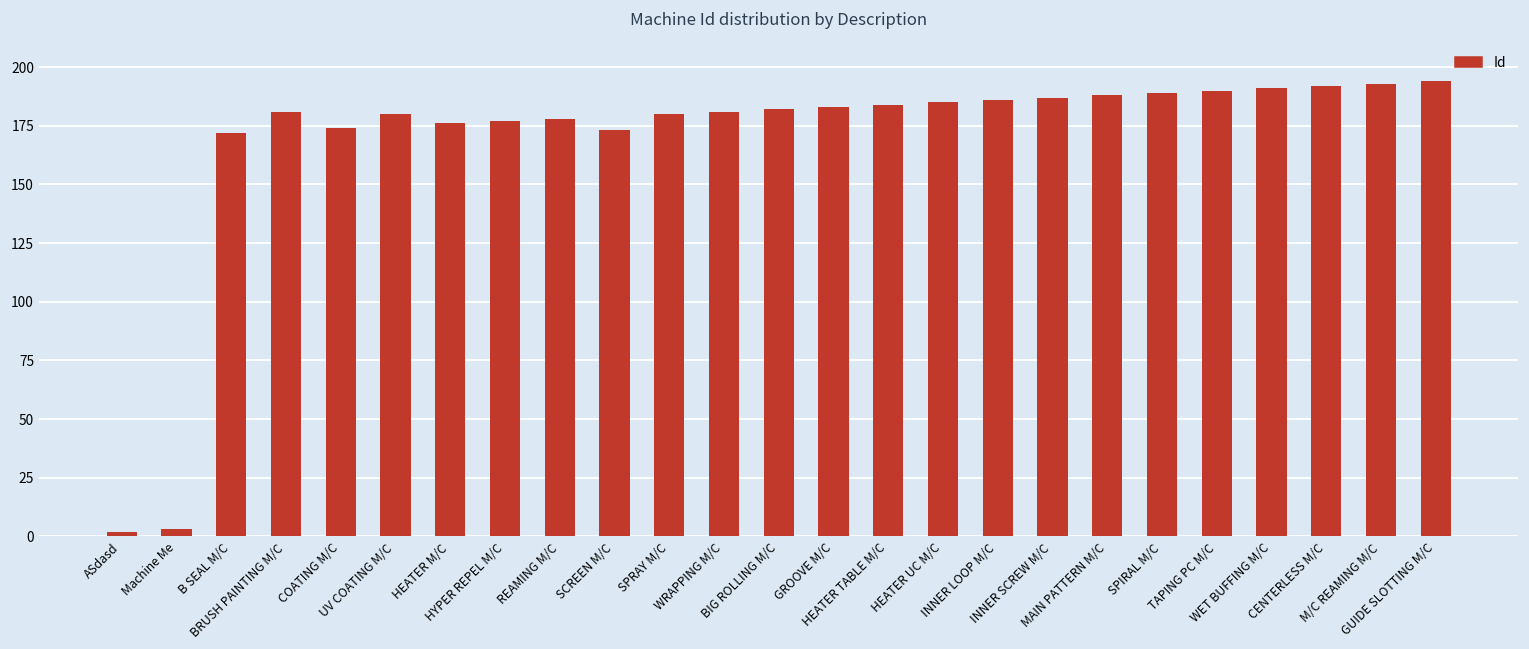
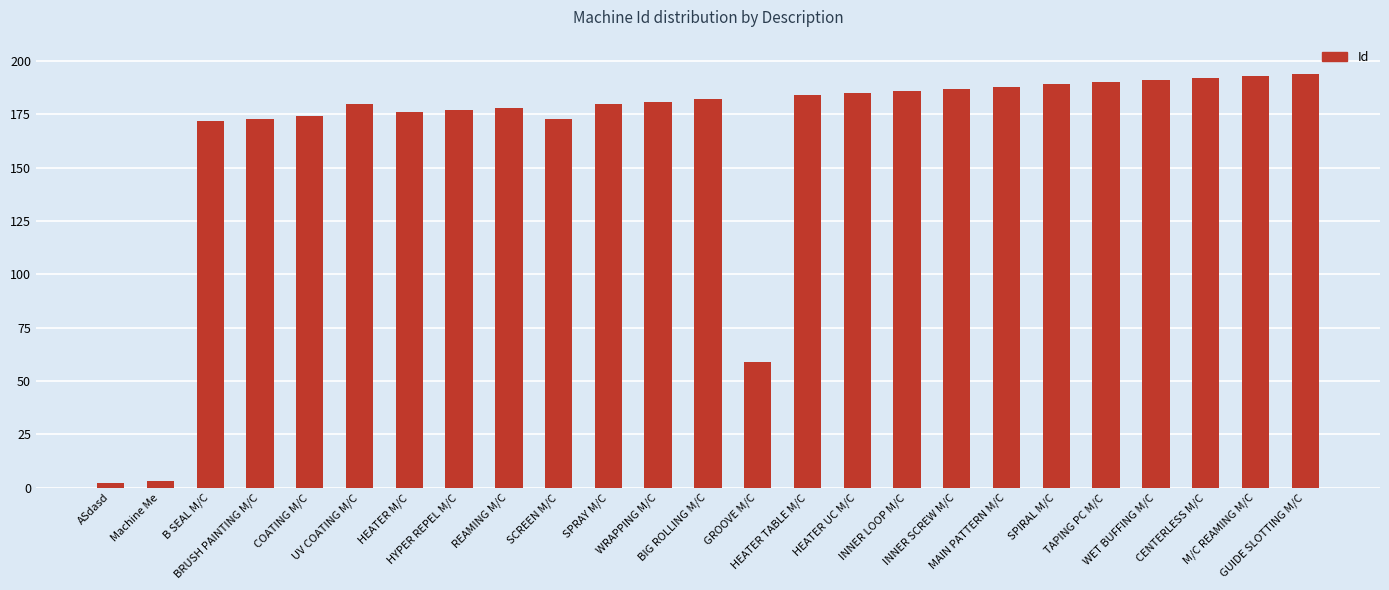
BRUSH PAINTING M/C: 181 -> 173
GROOVE M/C: 183 -> 59
